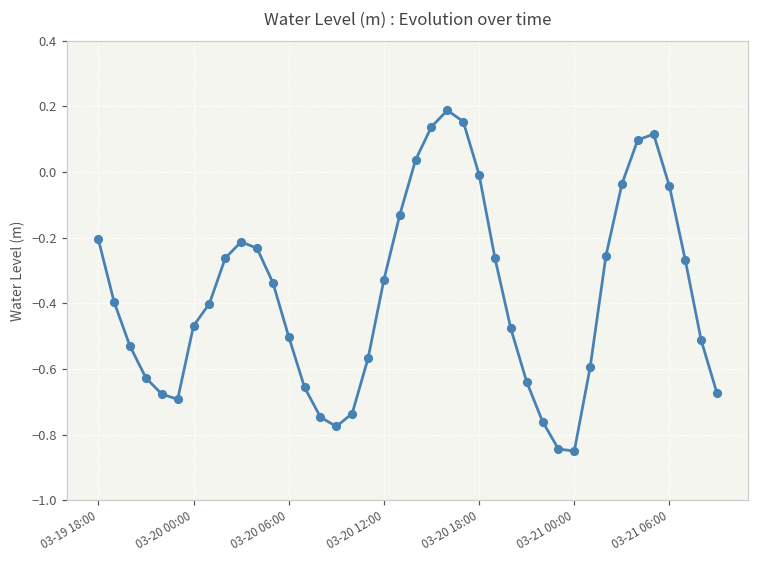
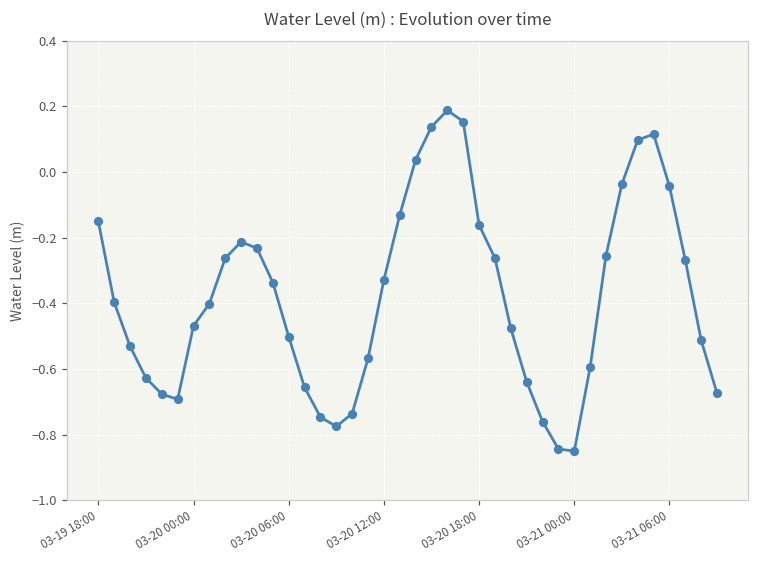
03-19 18:00: -0.21 -> -0.15
03-20 18:00: -0.01 -> -0.16
